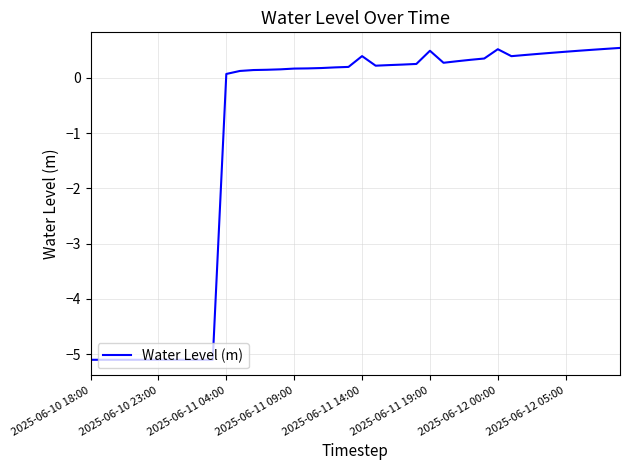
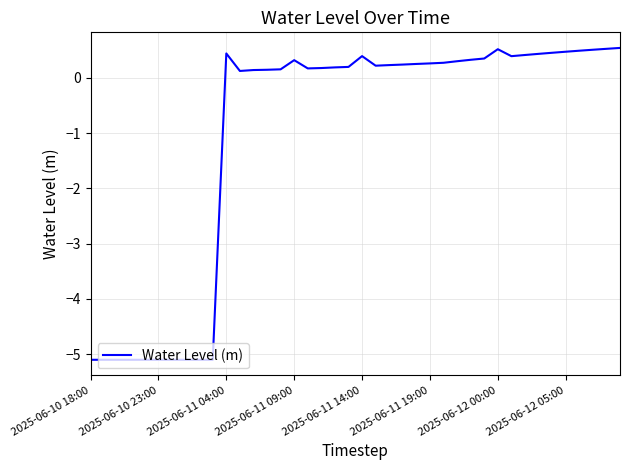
2025-06-11 04:00: 0.1 -> 0.4
2025-06-11 09:00: 0.2 -> 0.3
2025-06-11 19:00: 0.5 -> 0.3
